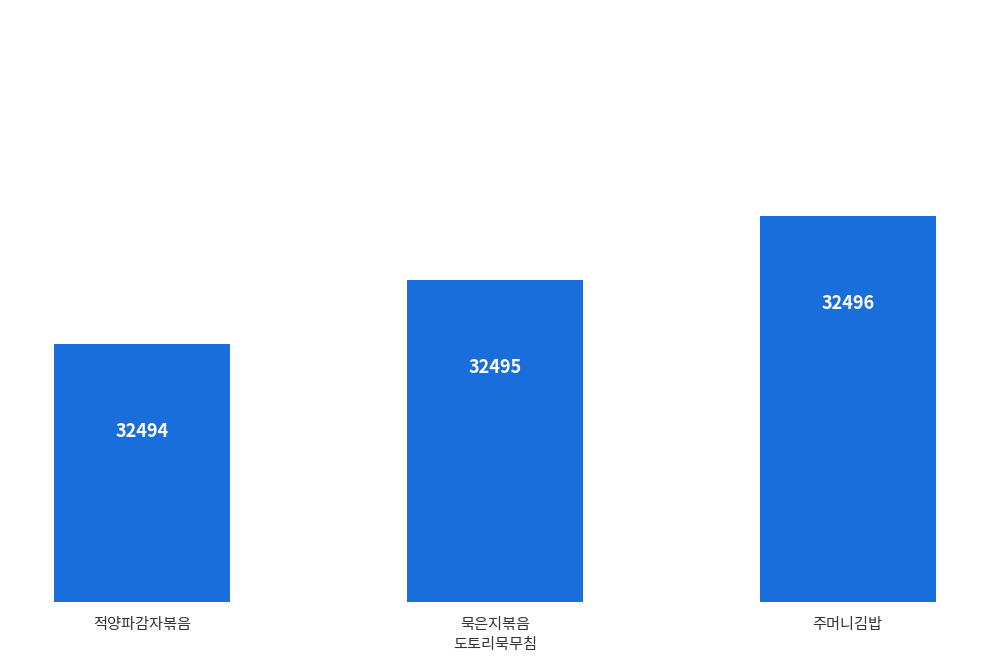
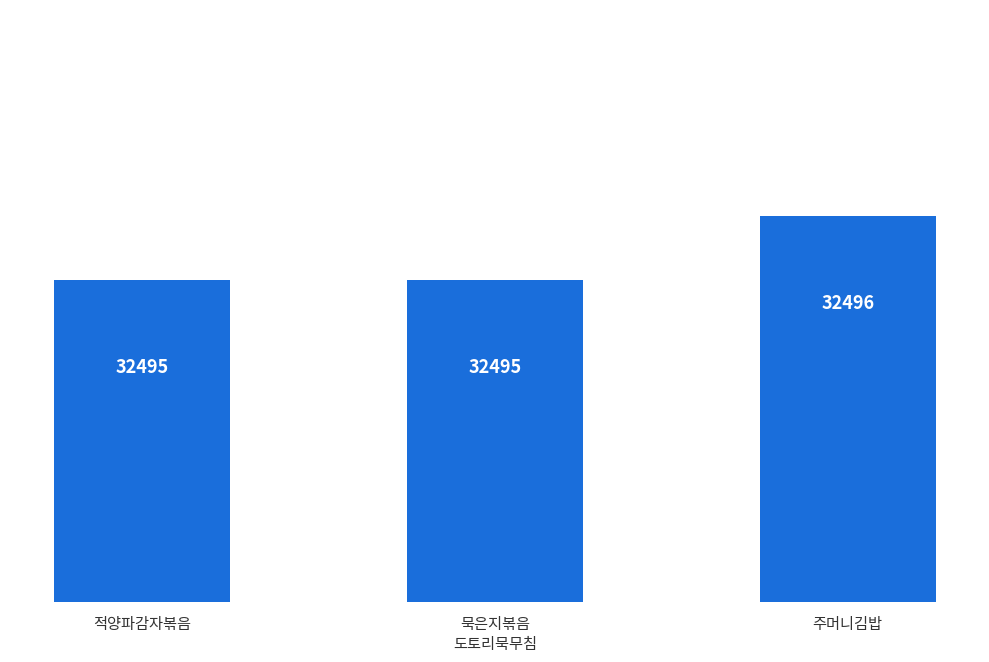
적양파감자볶음: 32494 -> 32495
